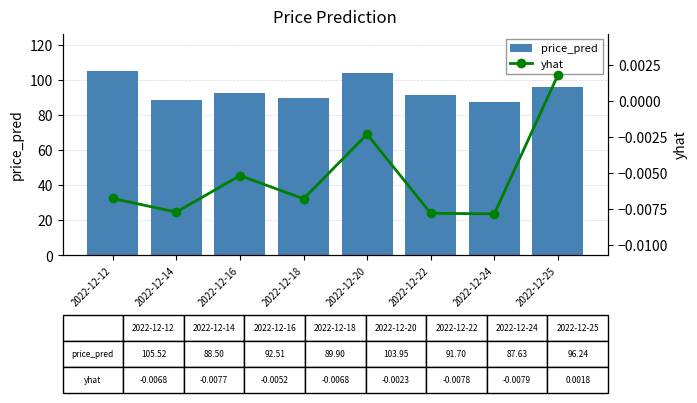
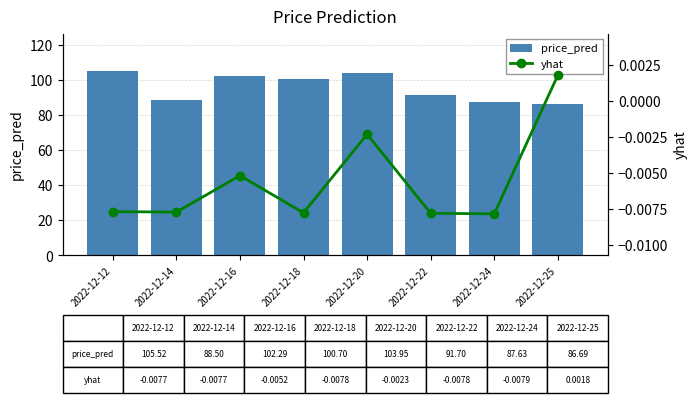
price_pred, 2022-12-16: 92.51 -> 102.29
price_pred, 2022-12-18: 89.90 -> 100.70
price_pred, 2022-12-25: 96.24 -> 86.69
yhat, 2022-12-12: -0.0068 -> -0.0077
yhat, 2022-12-18: -0.0068 -> -0.0078
